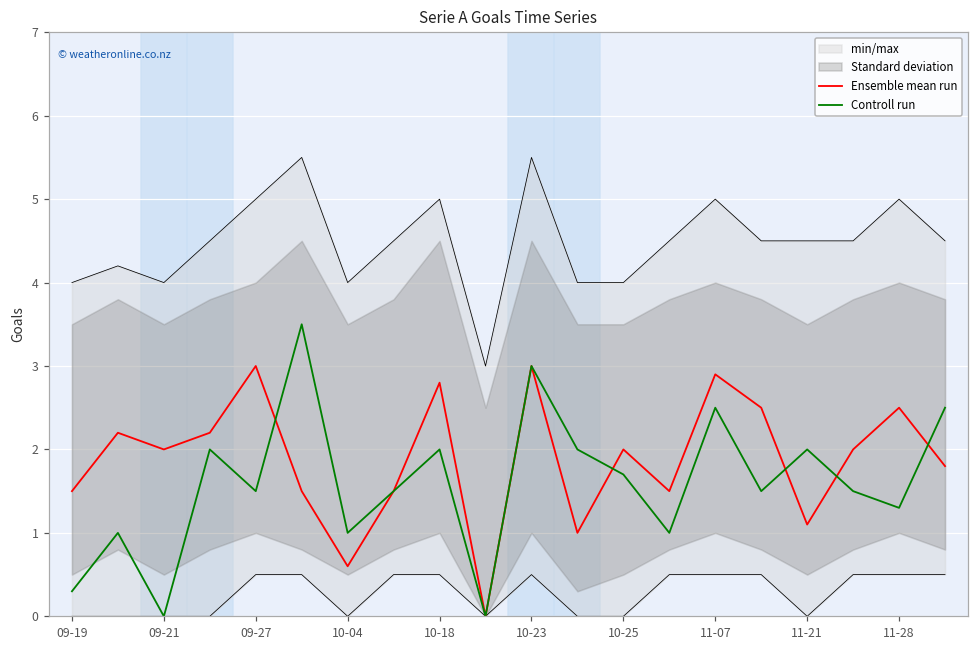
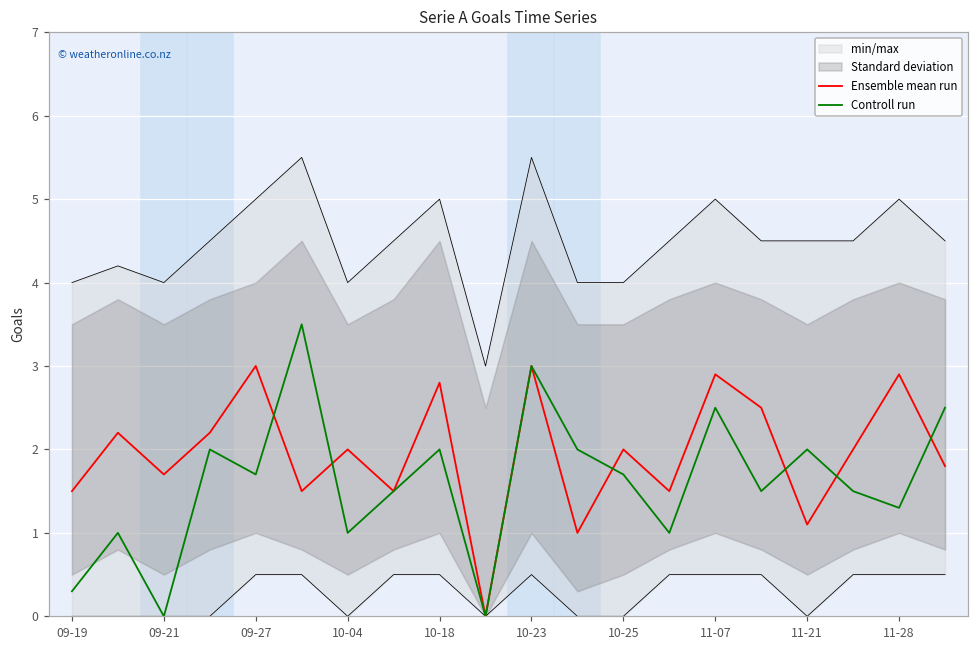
Ensemble mean run, 09-21: 2.0 -> 1.7
Controll run, 09-27: 1.5 -> 1.7
Ensemble mean run, 10-04: 0.6 -> 2.0
Ensemble mean run, 11-28: 2.5 -> 2.9
